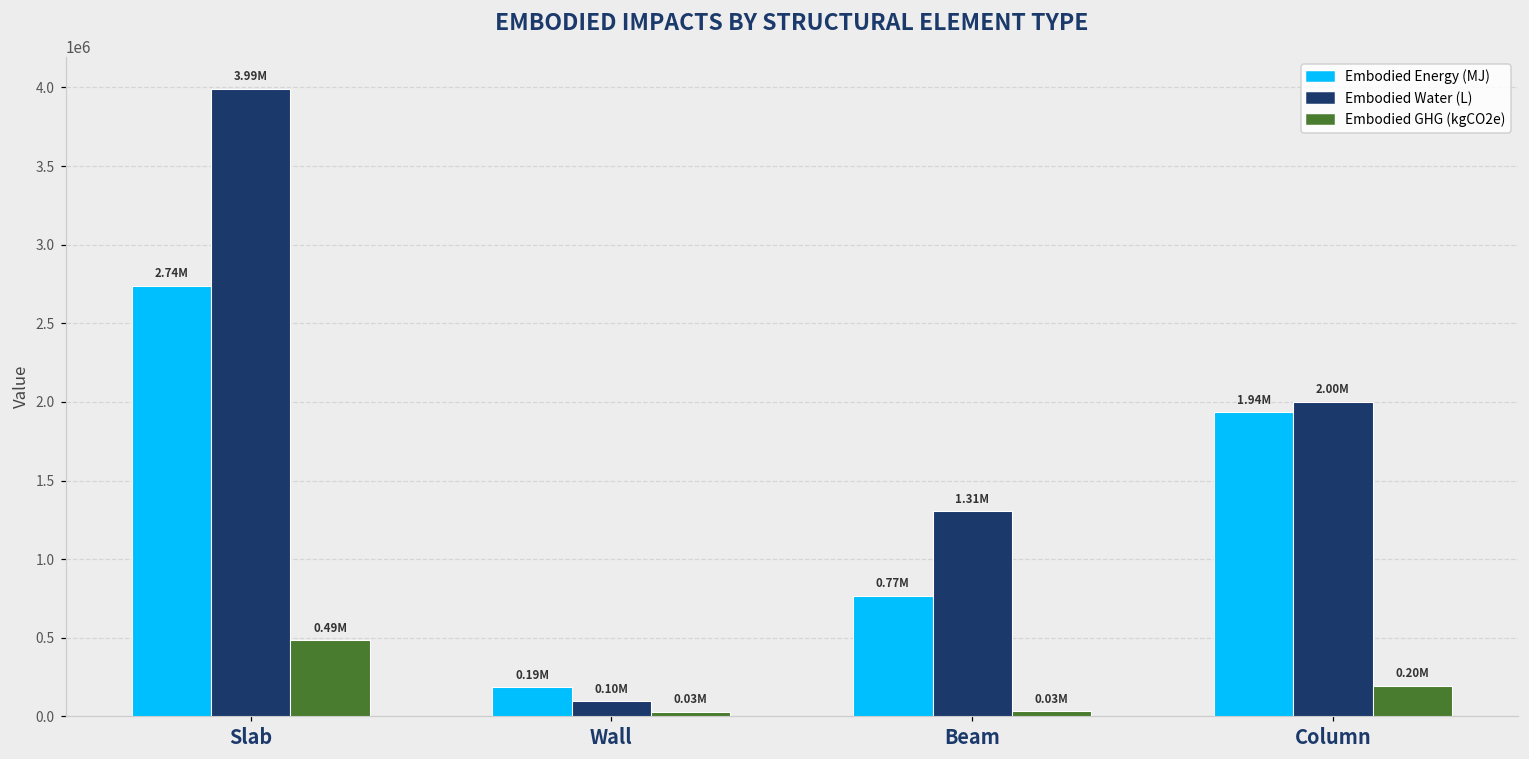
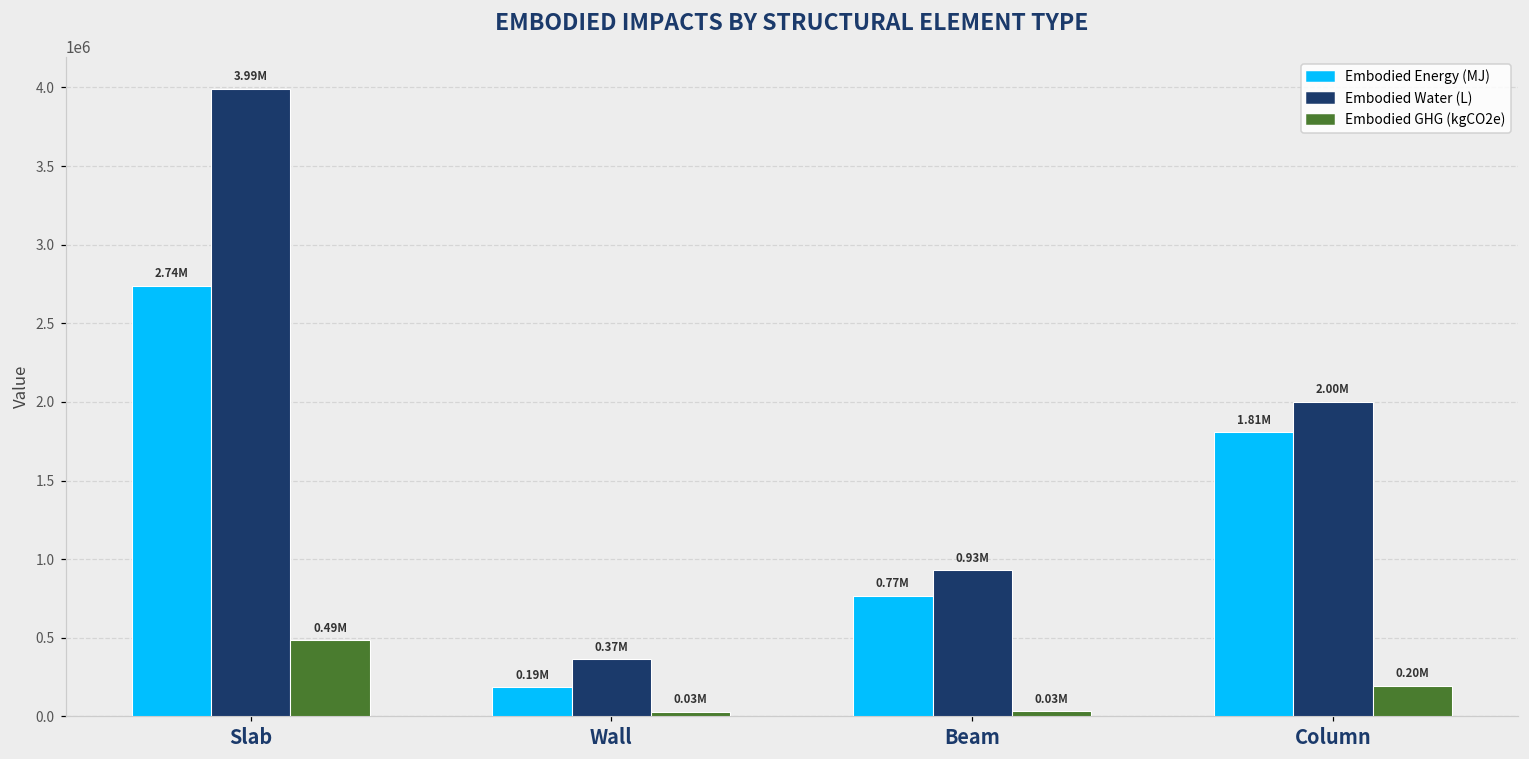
Embodied Water (L), Wall: 0.10M -> 0.37M
Embodied Water (L), Beam: 1.31M -> 0.93M
Embodied Energy (MJ), Column: 1.94M -> 1.81M
